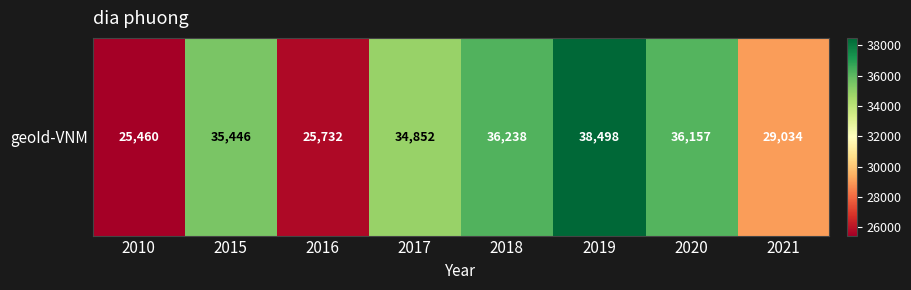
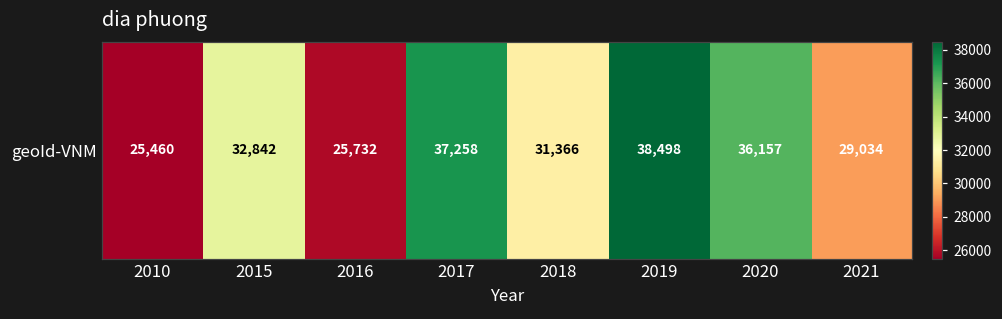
geoId-VNM, 2015: 35,446 -> 32,842
geoId-VNM, 2017: 34,852 -> 37,258
geoId-VNM, 2018: 36,238 -> 31,366
